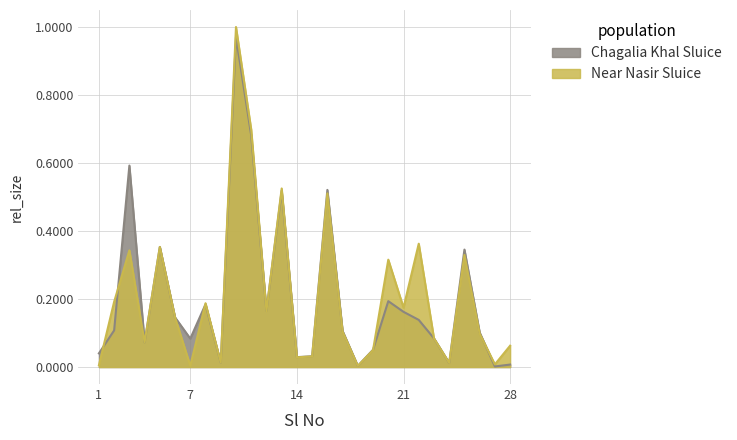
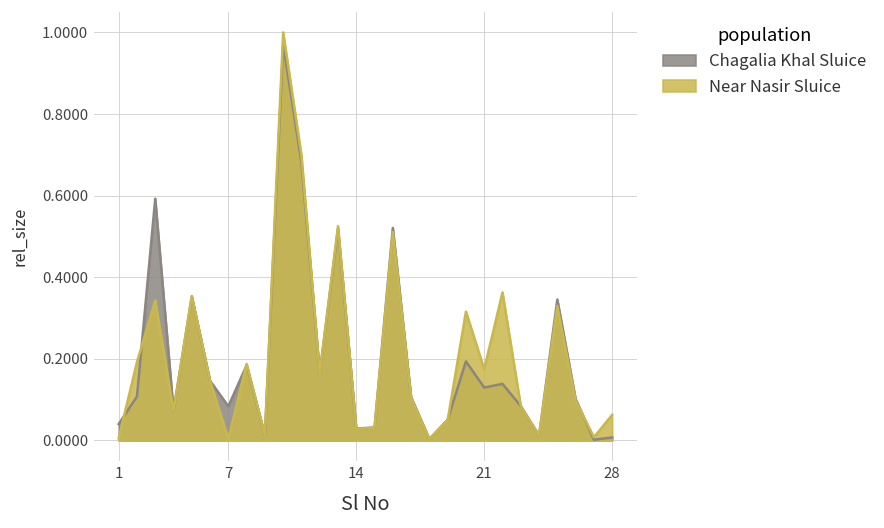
Chagalia Khal Sluice, 21: 0.16 -> 0.13
